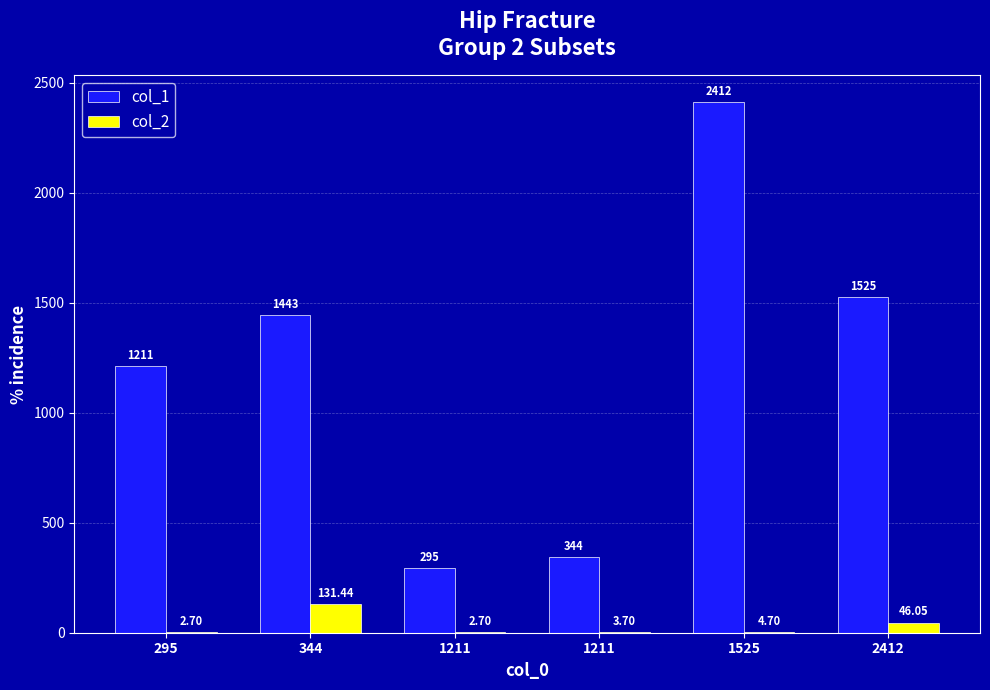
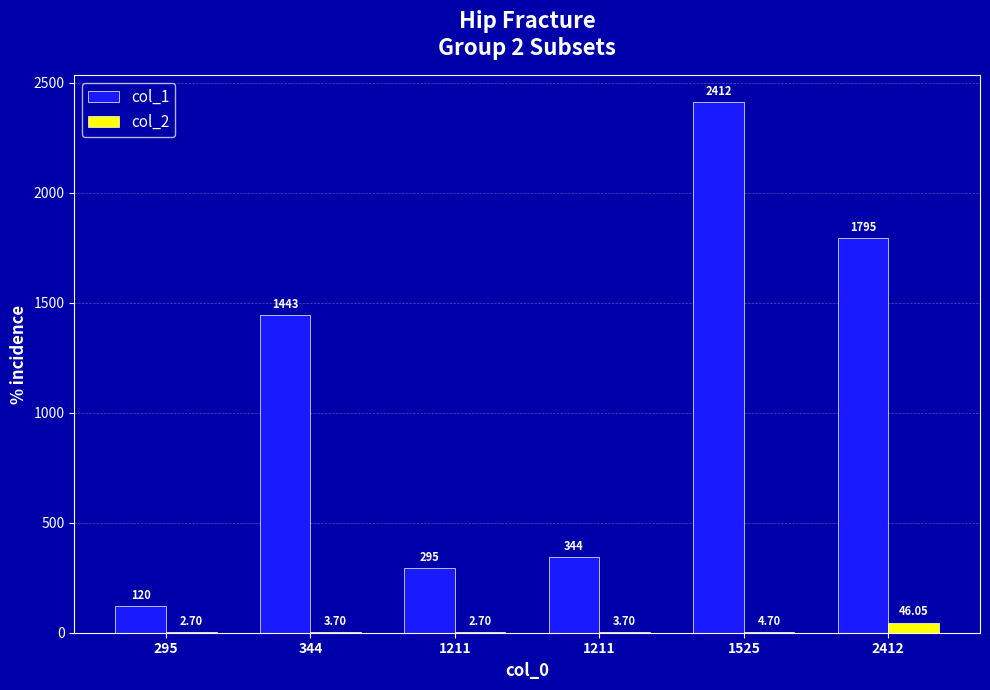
col_1, 295: 1211 -> 120
col_2, 344: 131.44 -> 3.70
col_1, 2412: 1525 -> 1795
